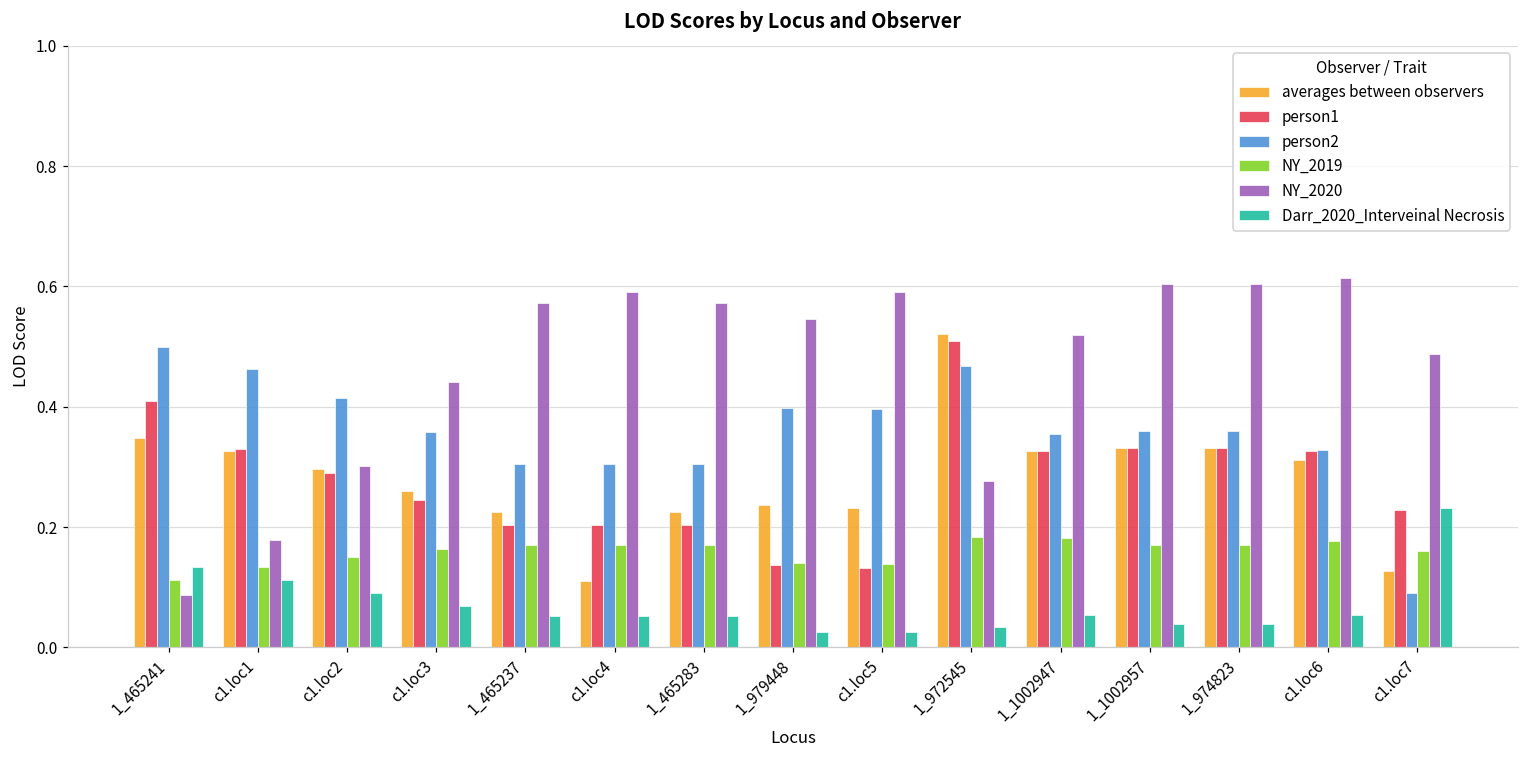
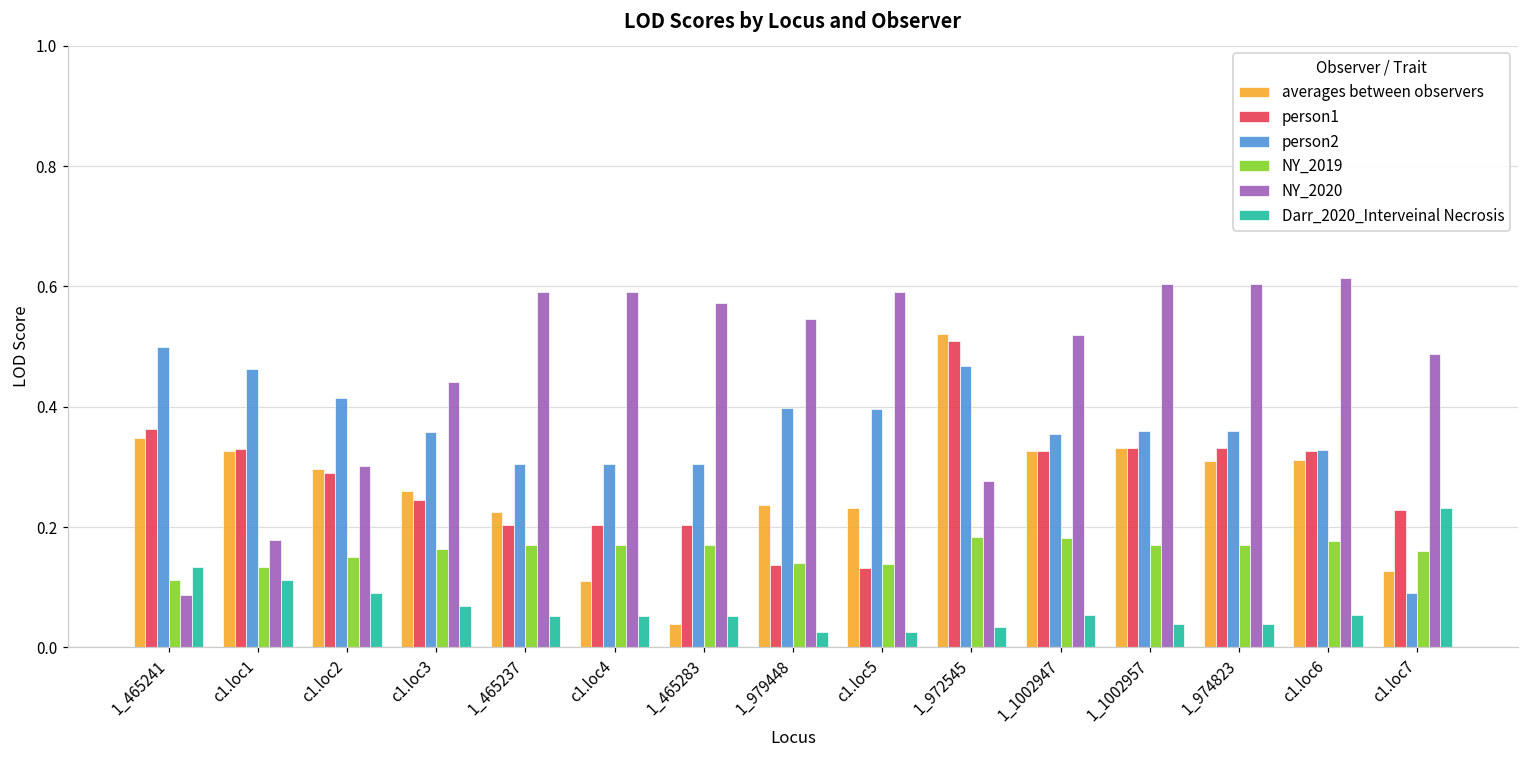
person1, 1_465241: 0.41 -> 0.36
NY_2020, 1_465237: 0.57 -> 0.59
averages between observers, 1_465283: 0.23 -> 0.04
averages between observers, 1_974823: 0.33 -> 0.31
